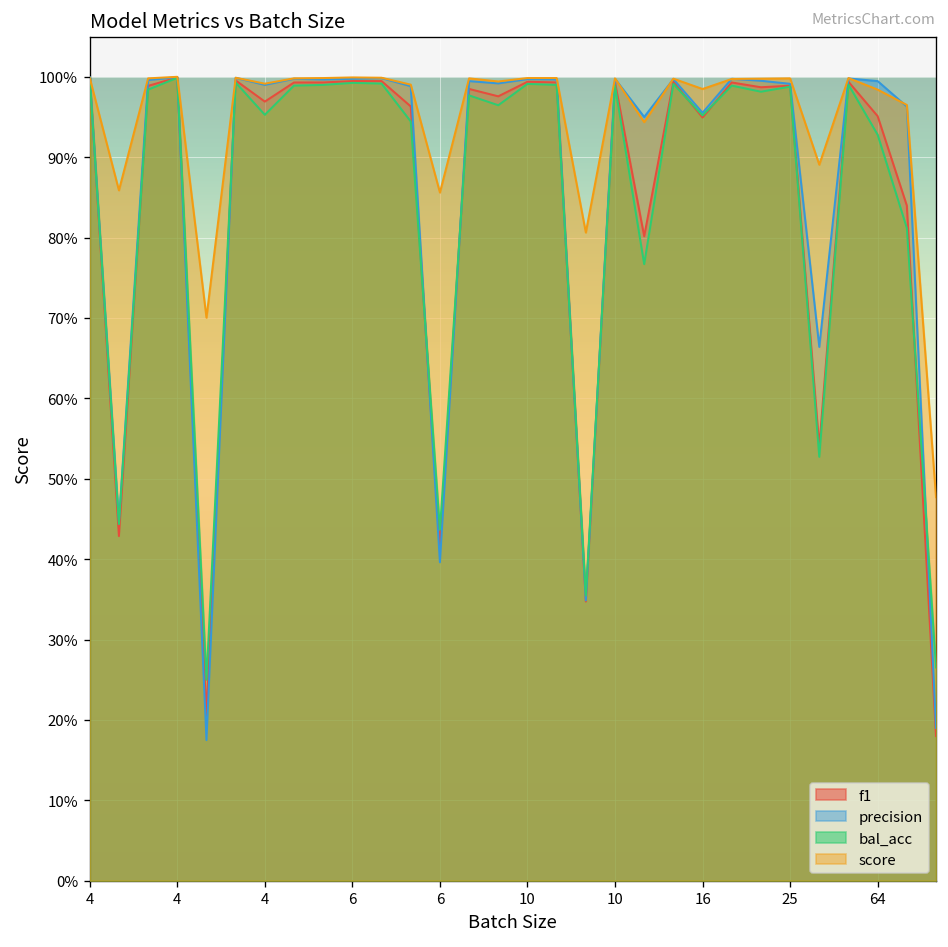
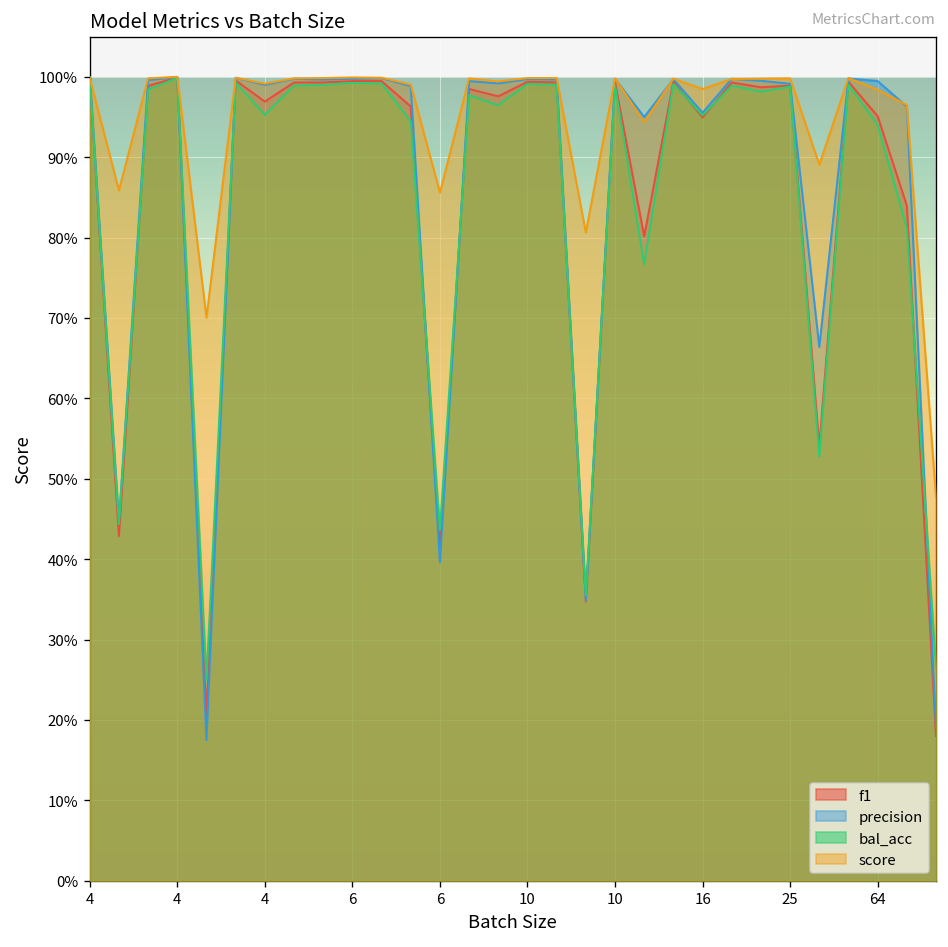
bal_acc, 64: 93% -> 94%
